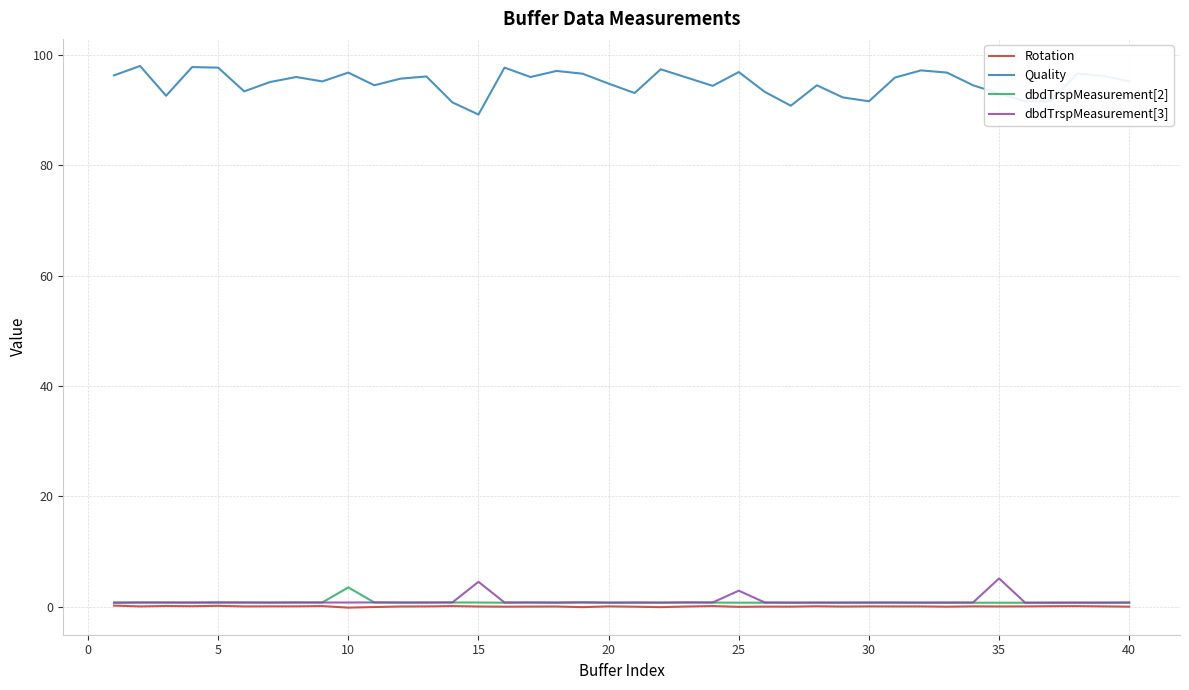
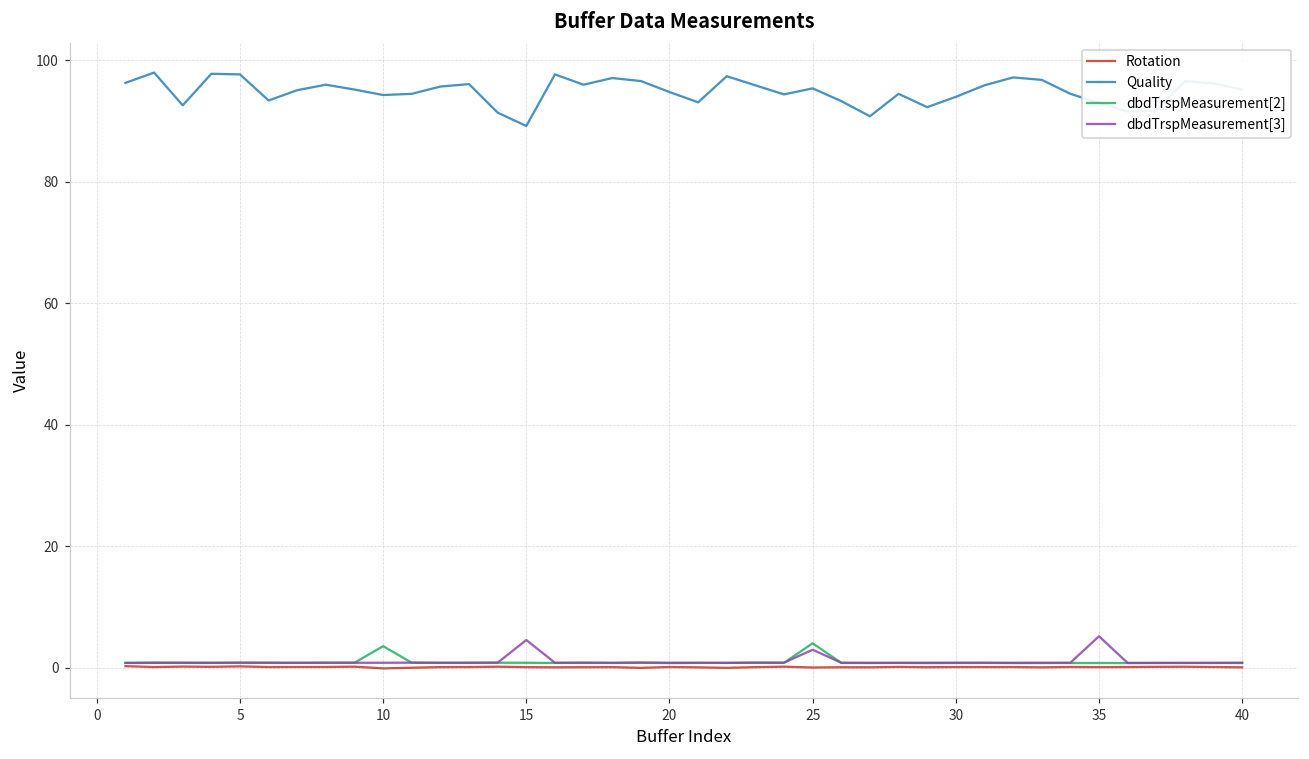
Quality, 10: 97 -> 94
Quality, 25: 97 -> 95
dbdTrspMeasurement[2], 25: 1 -> 4
Quality, 30: 92 -> 94
